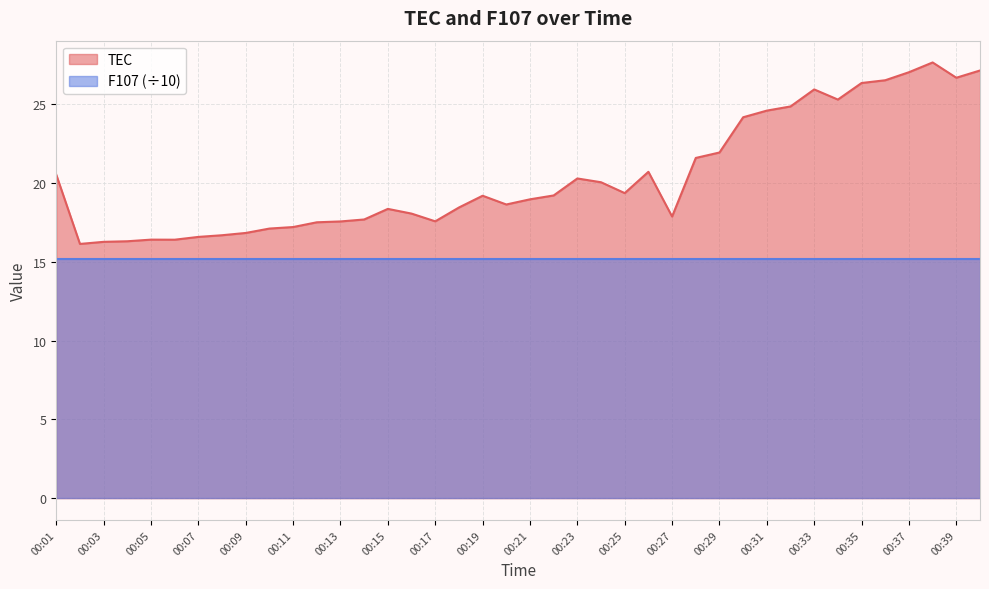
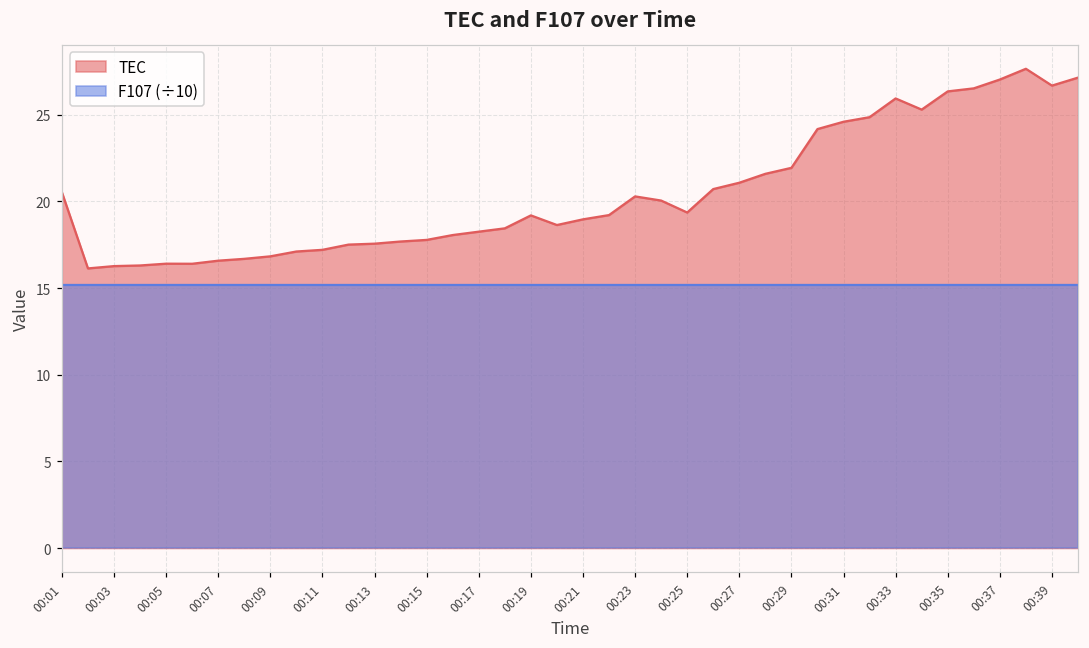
TEC, 00:15: 18.4 -> 17.8
TEC, 00:17: 17.6 -> 18.3
TEC, 00:27: 17.9 -> 21.1
